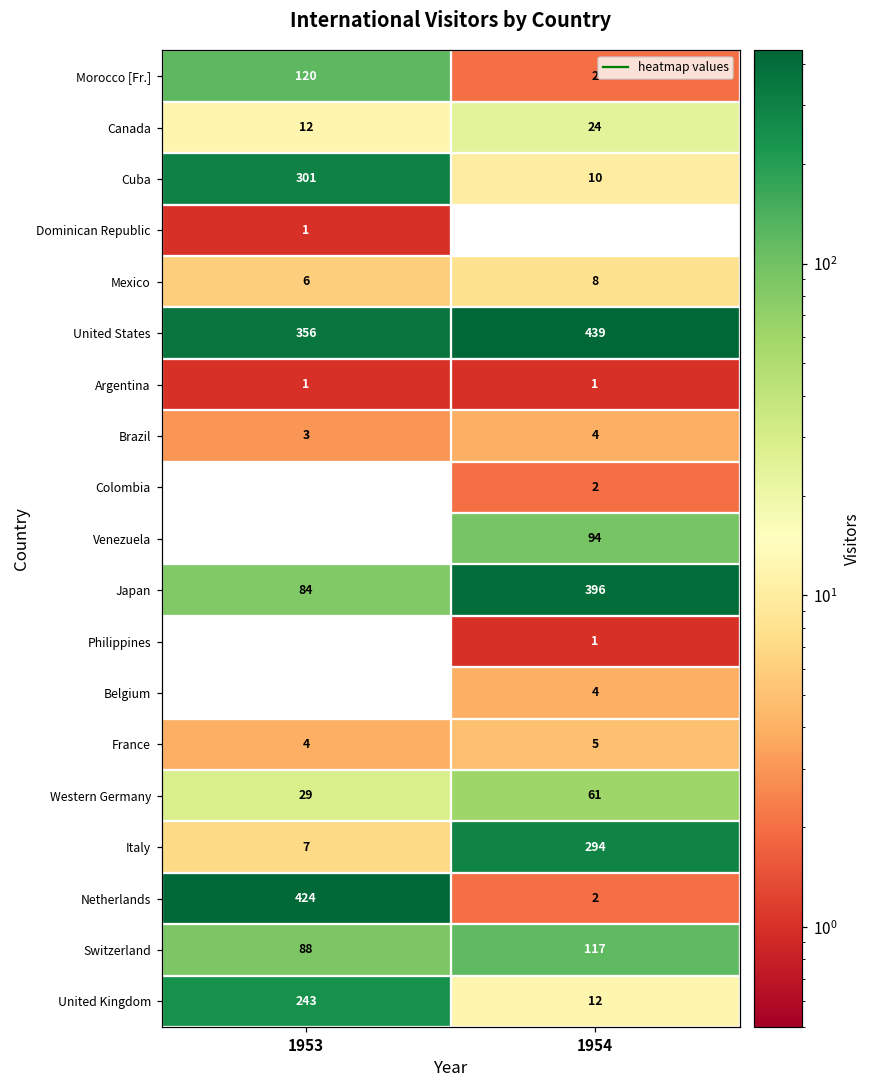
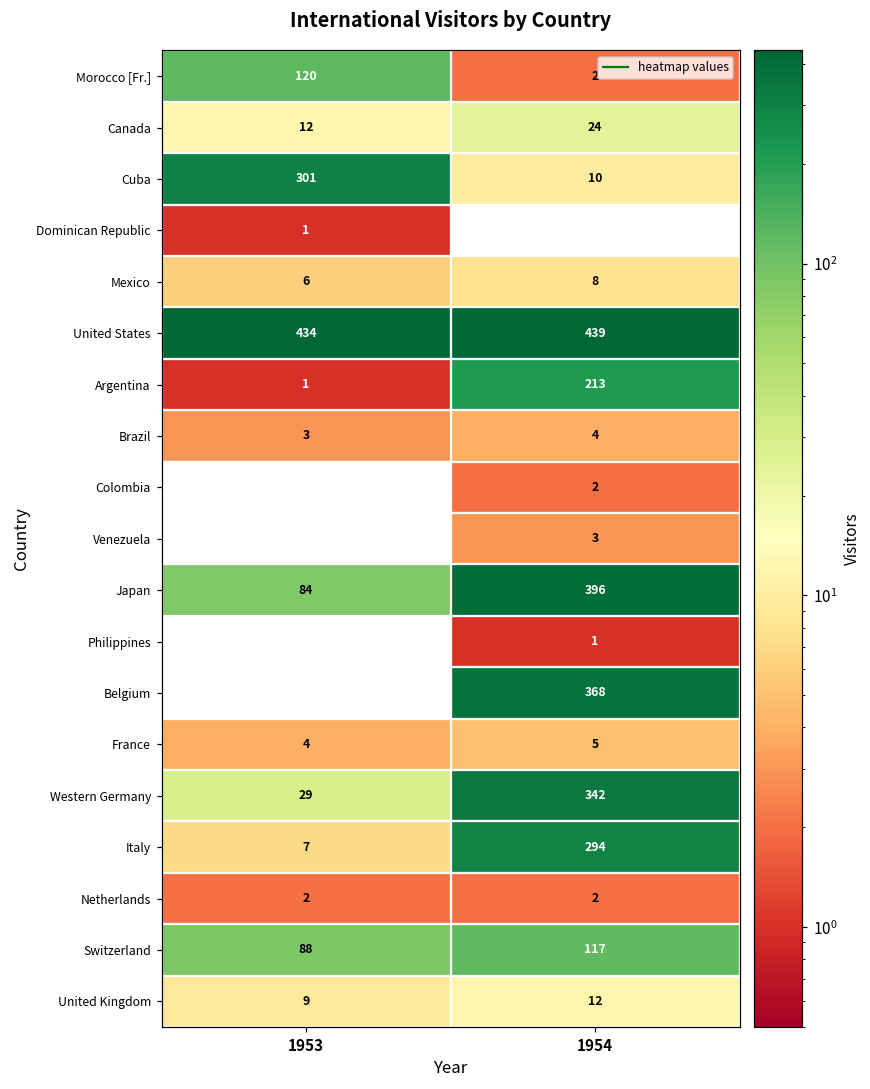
United States, 1953: 356 -> 434
Argentina, 1954: 1 -> 213
Venezuela, 1954: 94 -> 3
Belgium, 1954: 4 -> 368
Western Germany, 1954: 61 -> 342
Netherlands, 1953: 424 -> 2
United Kingdom, 1953: 243 -> 9
